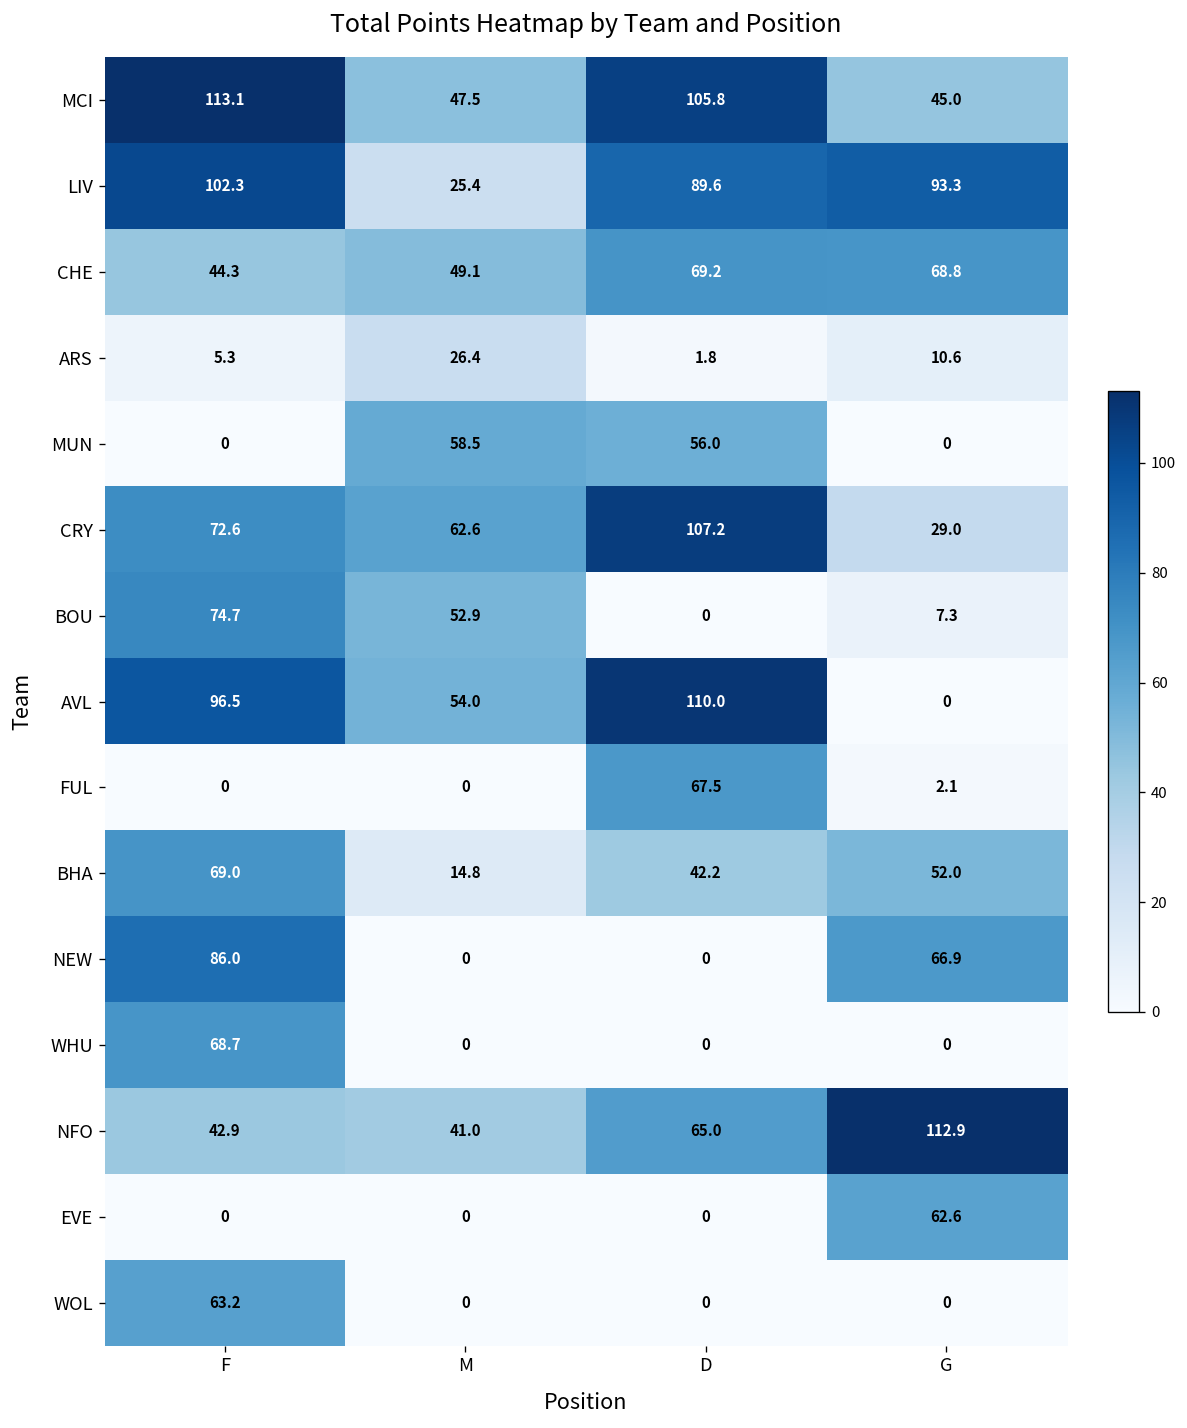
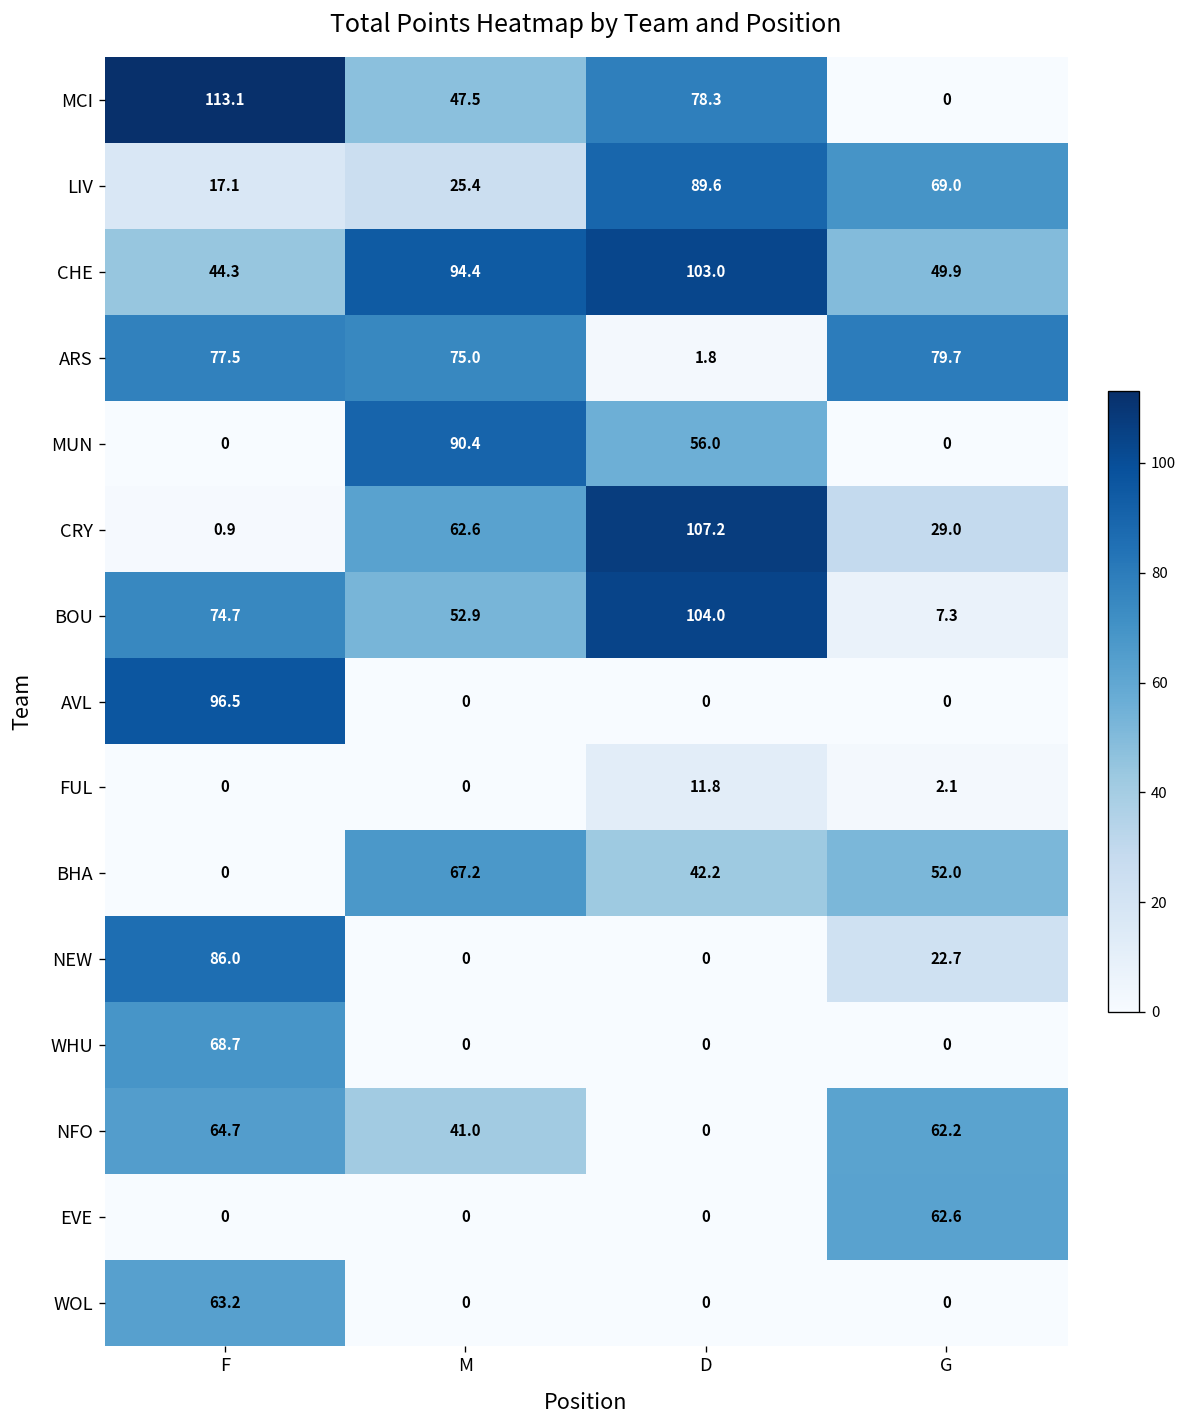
MCI, D: 105.8 -> 78.3
MCI, G: 45.0 -> 0
LIV, F: 102.3 -> 17.1
LIV, G: 93.3 -> 69.0
CHE, M: 49.1 -> 94.4
CHE, D: 69.2 -> 103.0
CHE, G: 68.8 -> 49.9
ARS, F: 5.3 -> 77.5
ARS, M: 26.4 -> 75.0
ARS, G: 10.6 -> 79.7
MUN, M: 58.5 -> 90.4
CRY, F: 72.6 -> 0.9
BOU, D: 0 -> 104.0
AVL, M: 54.0 -> 0
AVL, D: 110.0 -> 0
FUL, D: 67.5 -> 11.8
BHA, F: 69.0 -> 0
BHA, M: 14.8 -> 67.2
NEW, G: 66.9 -> 22.7
NFO, F: 42.9 -> 64.7
NFO, D: 65.0 -> 0
NFO, G: 112.9 -> 62.2
